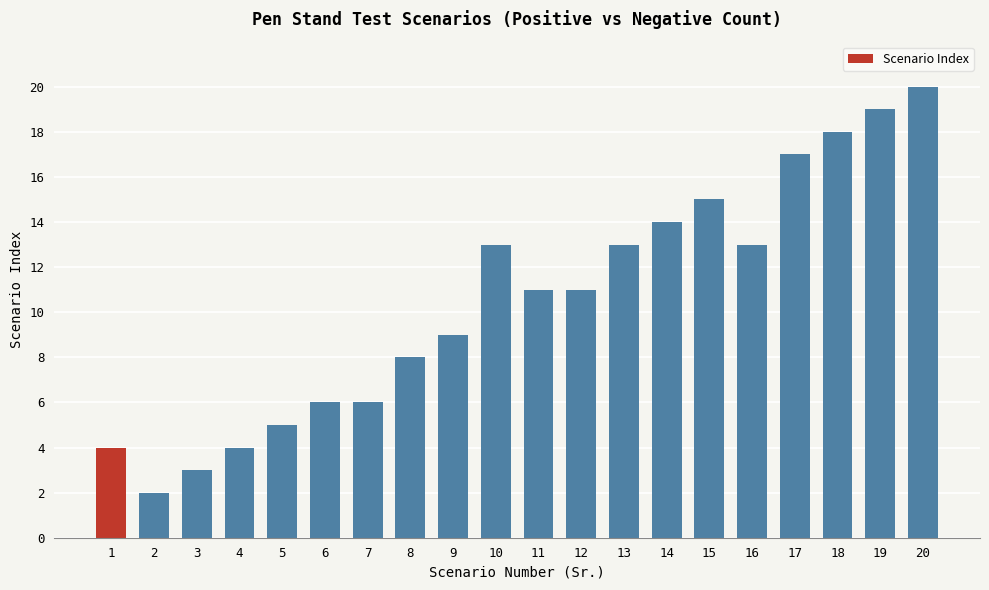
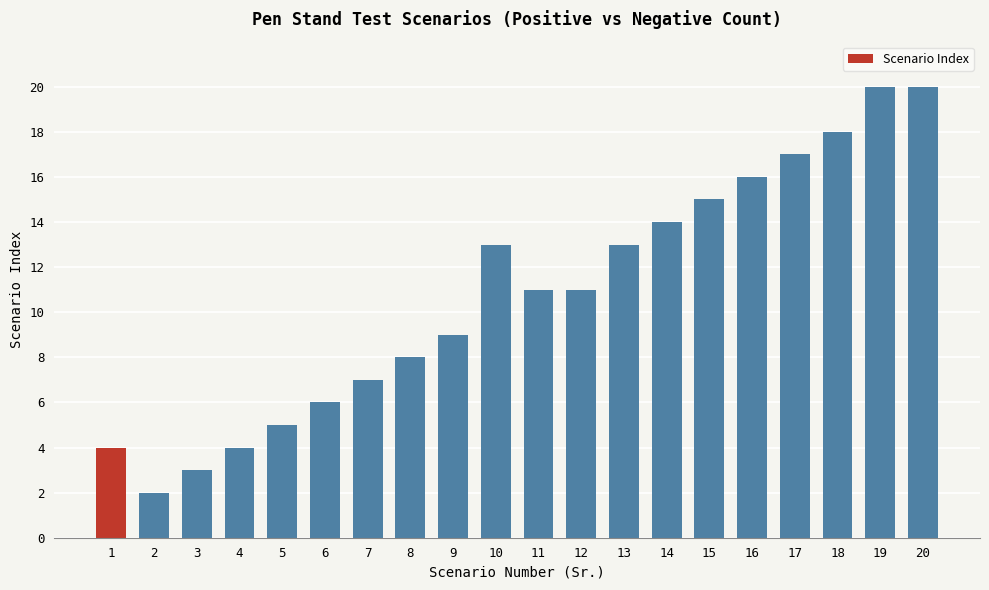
7: 6 -> 7
16: 13 -> 16
19: 19 -> 20
